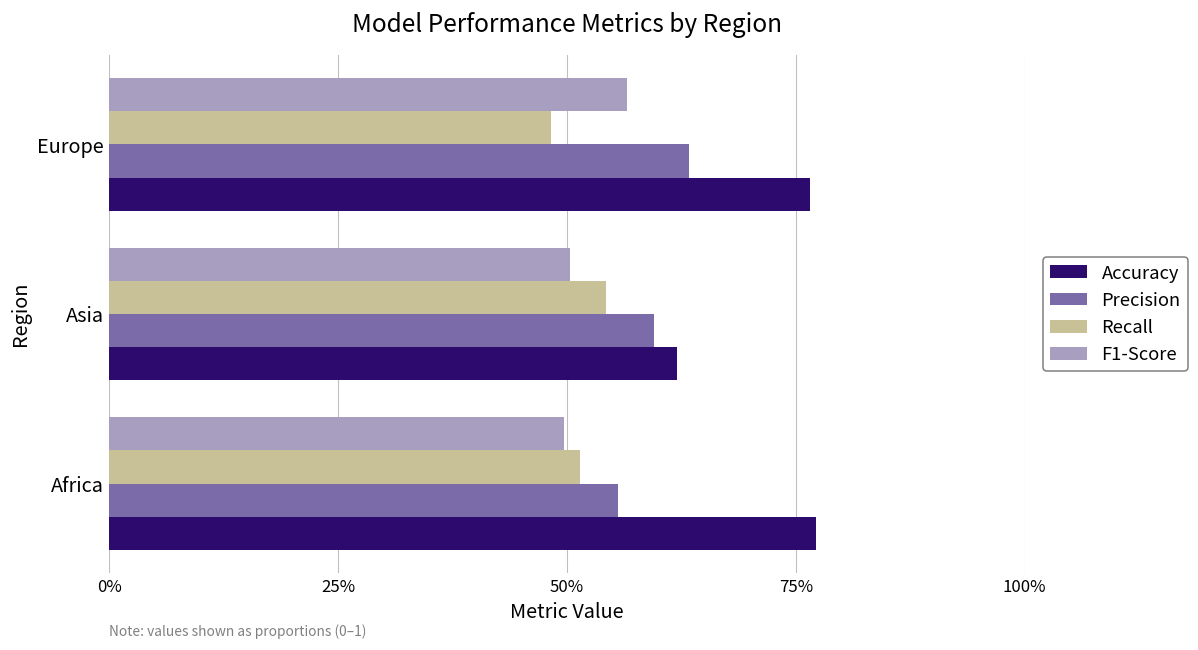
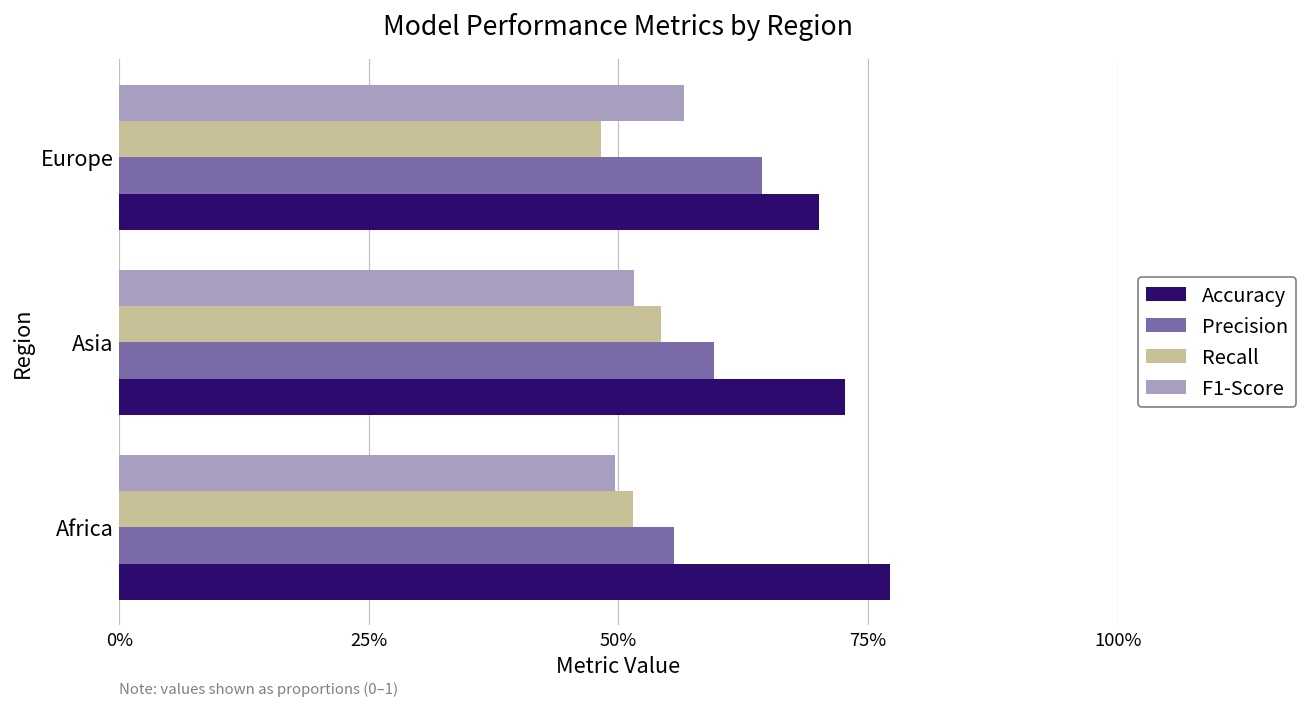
Precision, Europe: 63% -> 64%
Accuracy, Europe: 77% -> 70%
F1-Score, Asia: 50% -> 52%
Accuracy, Asia: 62% -> 73%
